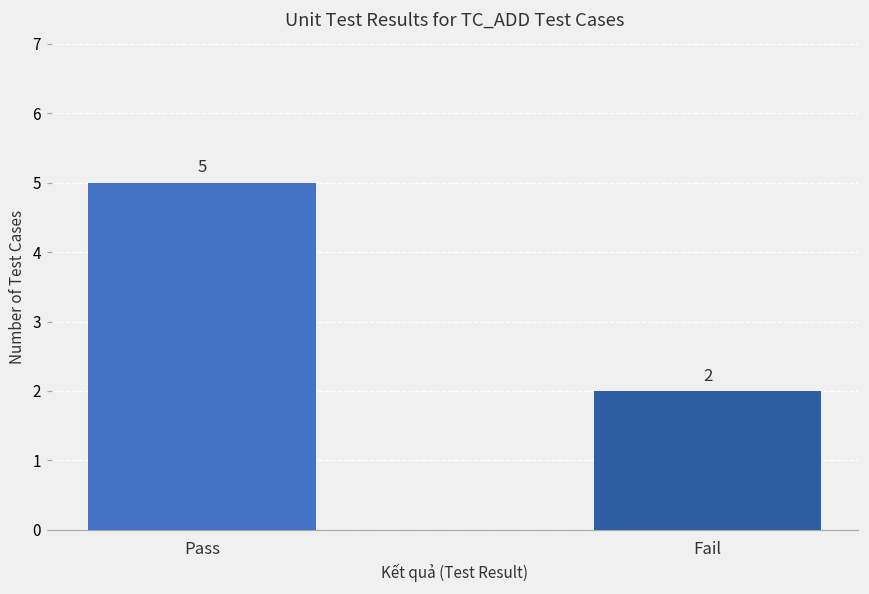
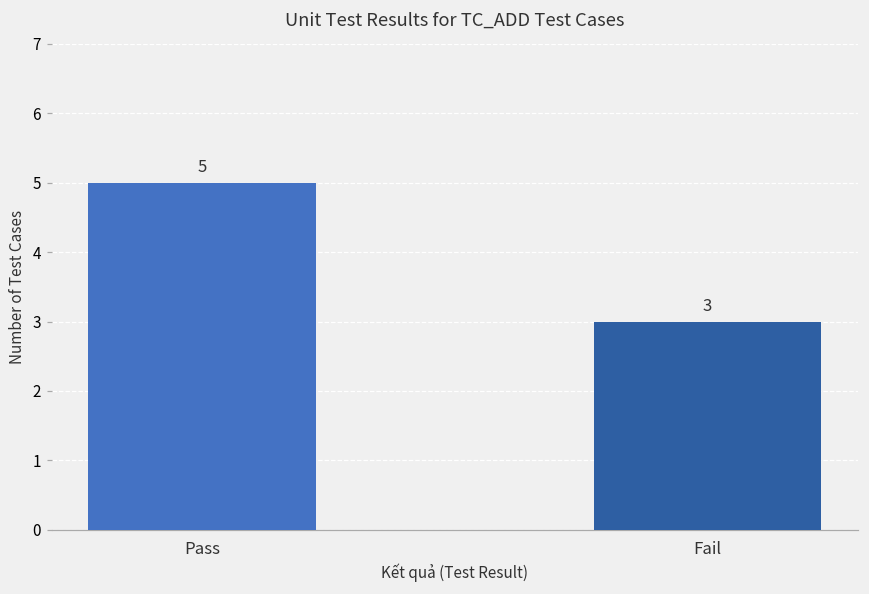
Fail: 2 -> 3
